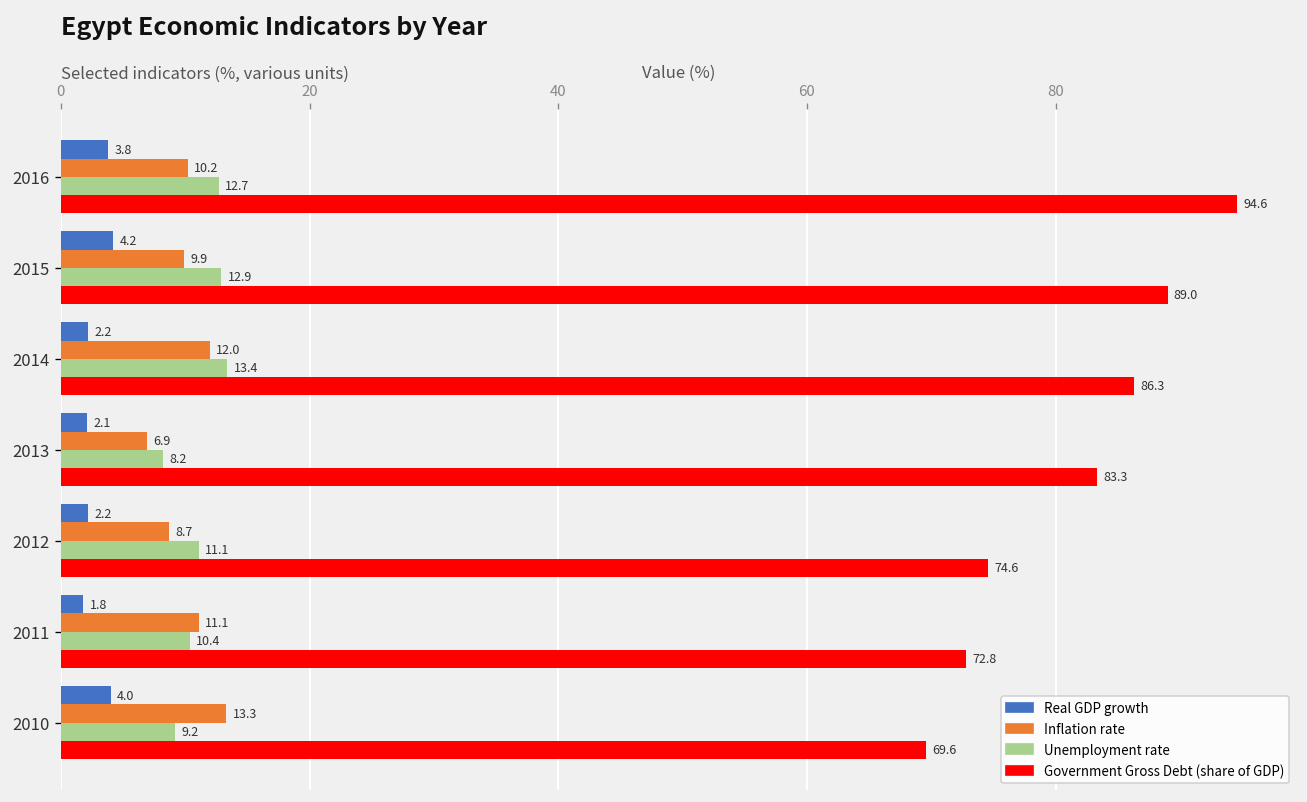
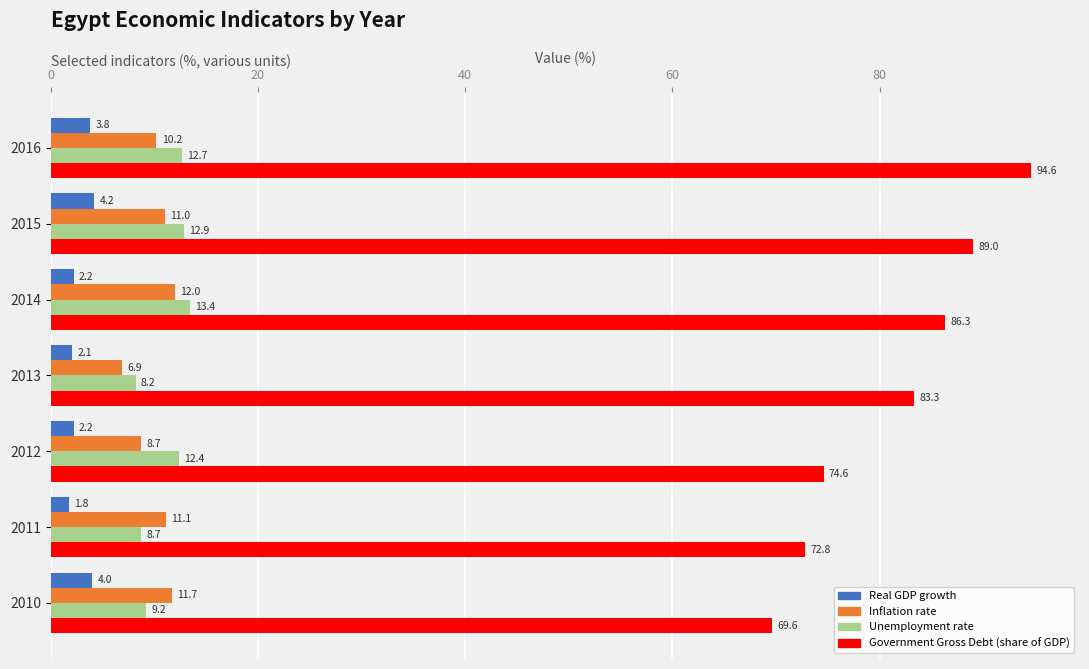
Inflation rate, 2015: 9.9 -> 11.0
Unemployment rate, 2012: 11.1 -> 12.4
Unemployment rate, 2011: 10.4 -> 8.7
Inflation rate, 2010: 13.3 -> 11.7
